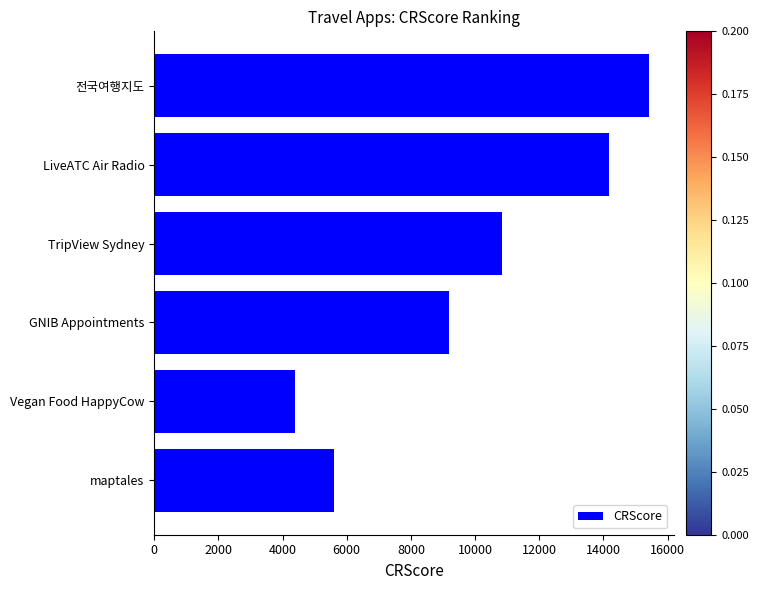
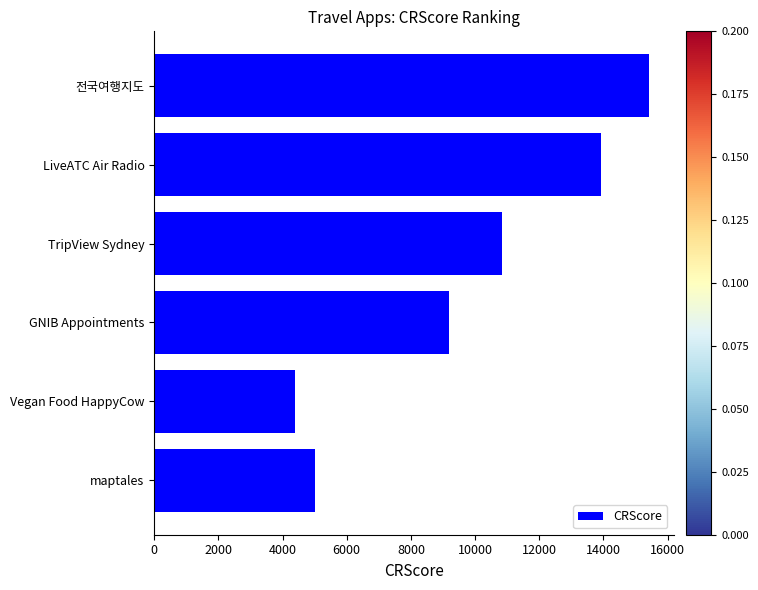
LiveATC Air Radio: 14200 -> 13900
maptales: 5600 -> 5000
